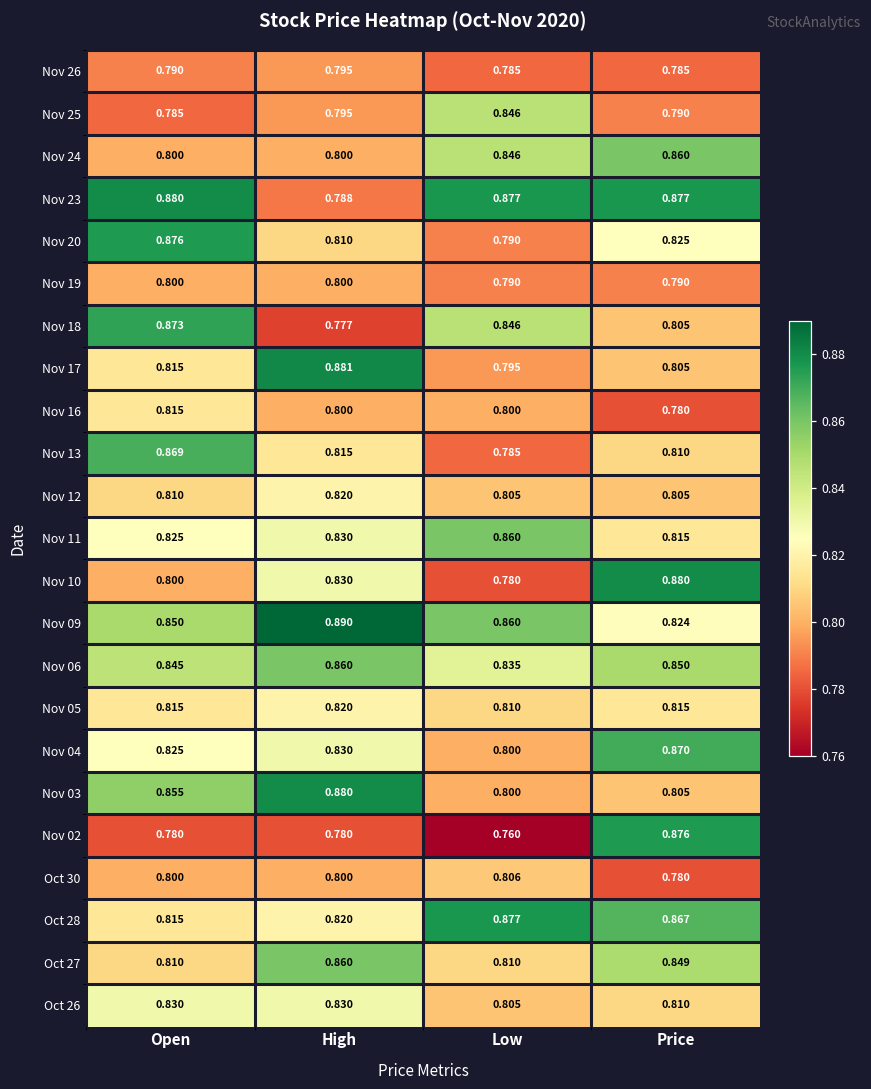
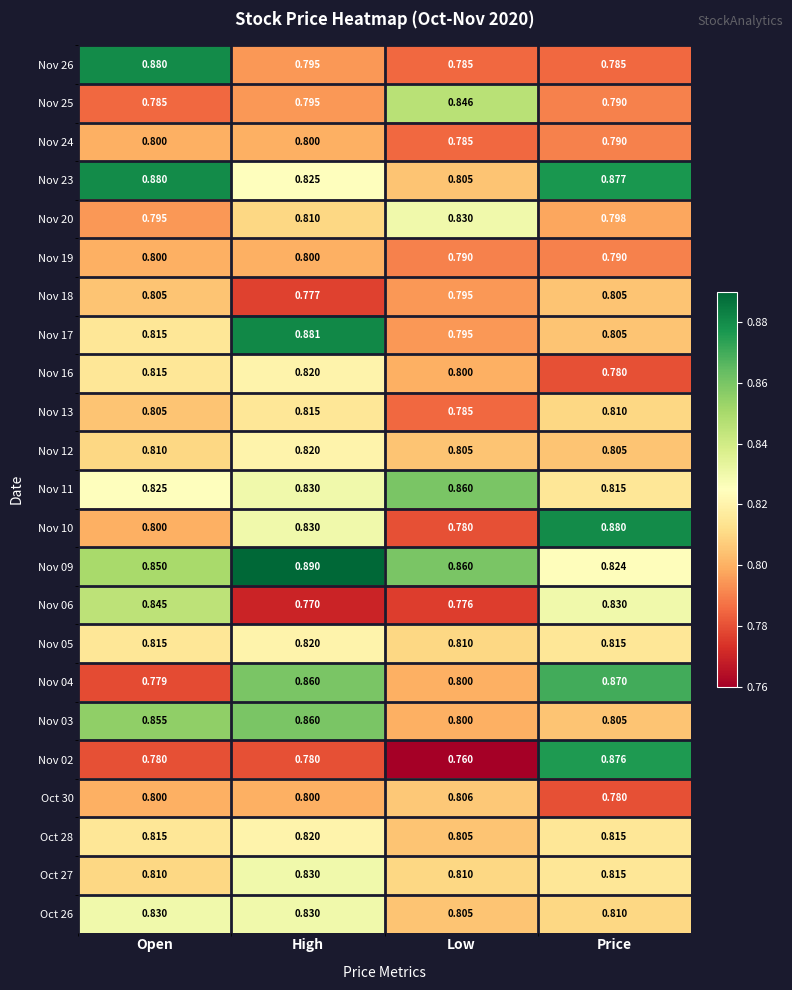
Nov 26, Open: 0.790 -> 0.880
Nov 24, Low: 0.846 -> 0.785
Nov 24, Price: 0.860 -> 0.790
Nov 23, High: 0.788 -> 0.825
Nov 23, Low: 0.877 -> 0.805
Nov 20, Open: 0.876 -> 0.795
Nov 20, Low: 0.790 -> 0.830
Nov 20, Price: 0.825 -> 0.798
Nov 18, Open: 0.873 -> 0.805
Nov 18, Low: 0.846 -> 0.795
Nov 16, High: 0.800 -> 0.820
Nov 13, Open: 0.869 -> 0.805
Nov 06, High: 0.860 -> 0.770
Nov 06, Low: 0.835 -> 0.776
Nov 06, Price: 0.850 -> 0.830
Nov 04, Open: 0.825 -> 0.779
Nov 04, High: 0.830 -> 0.860
Nov 03, High: 0.880 -> 0.860
Oct 28, Low: 0.877 -> 0.805
Oct 28, Price: 0.867 -> 0.815
Oct 27, High: 0.860 -> 0.830
Oct 27, Price: 0.849 -> 0.815
